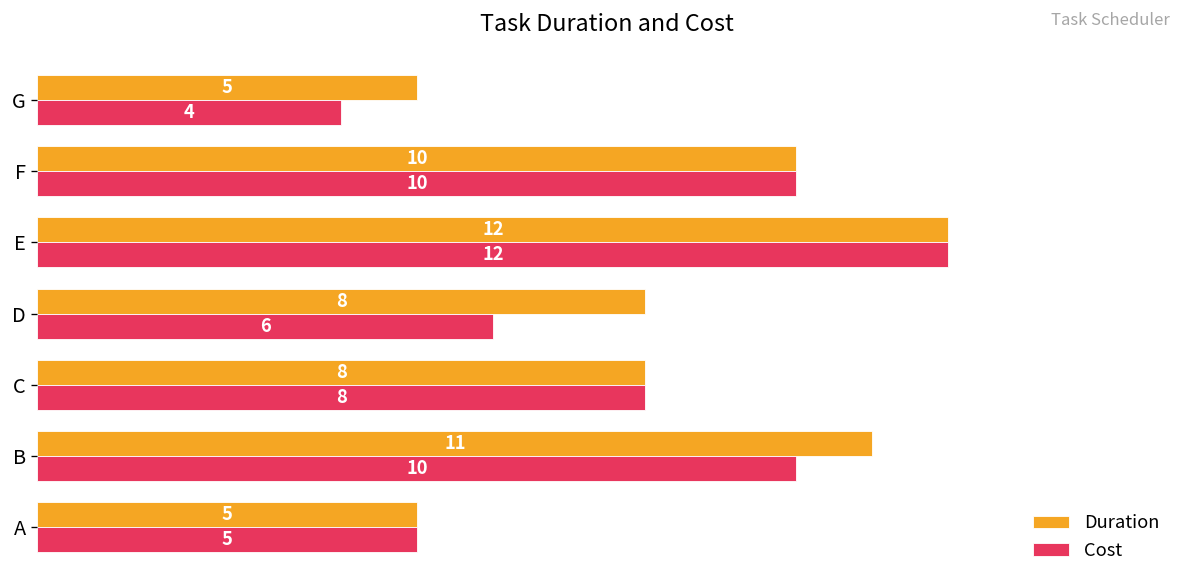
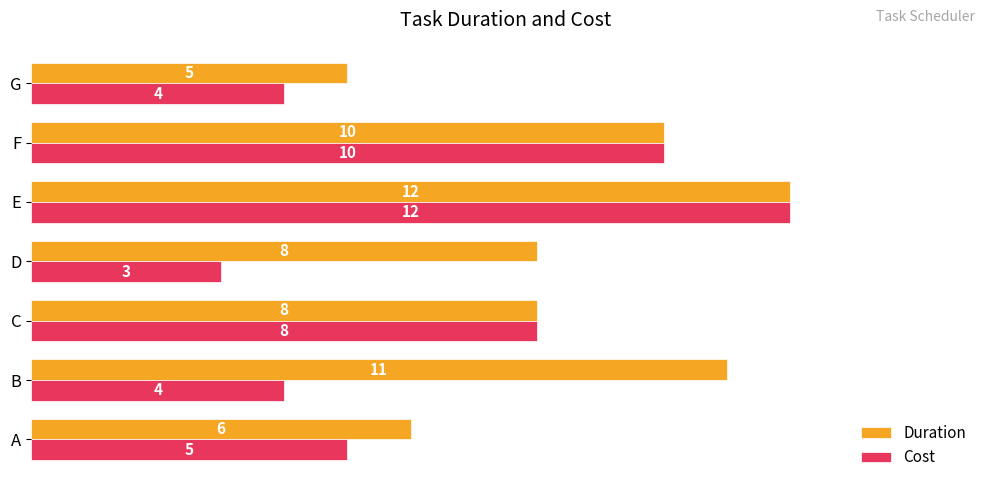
Cost, D: 6 -> 3
Cost, B: 10 -> 4
Duration, A: 5 -> 6
